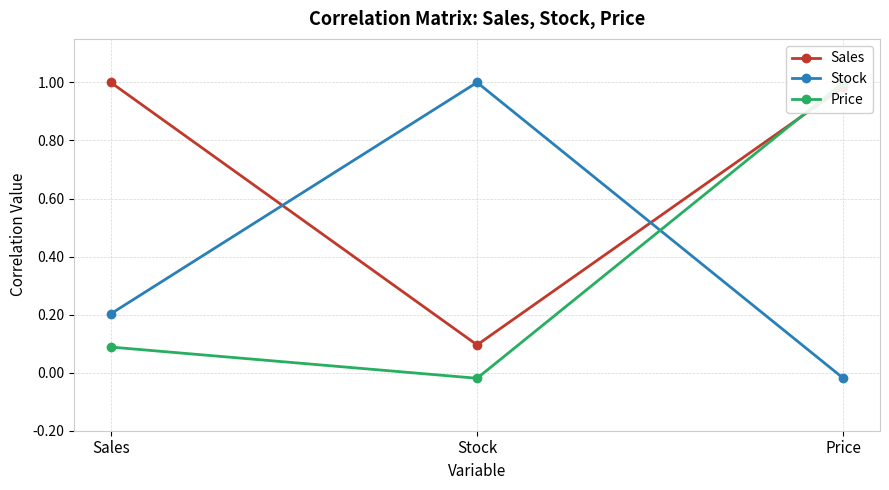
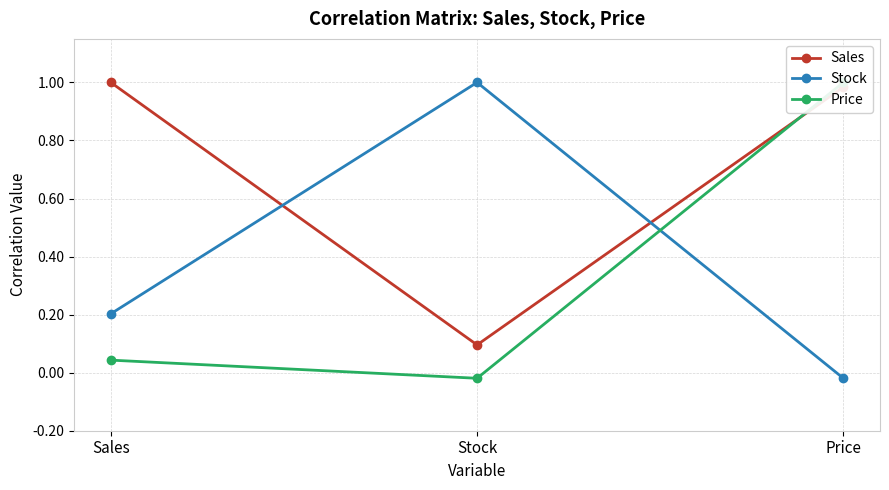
Price, Sales: 0.09 -> 0.04
